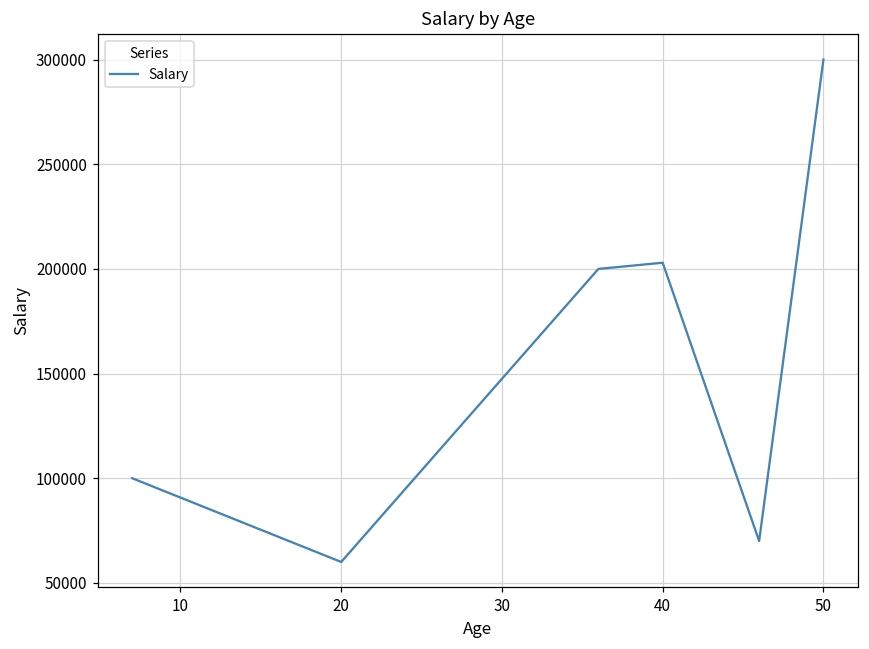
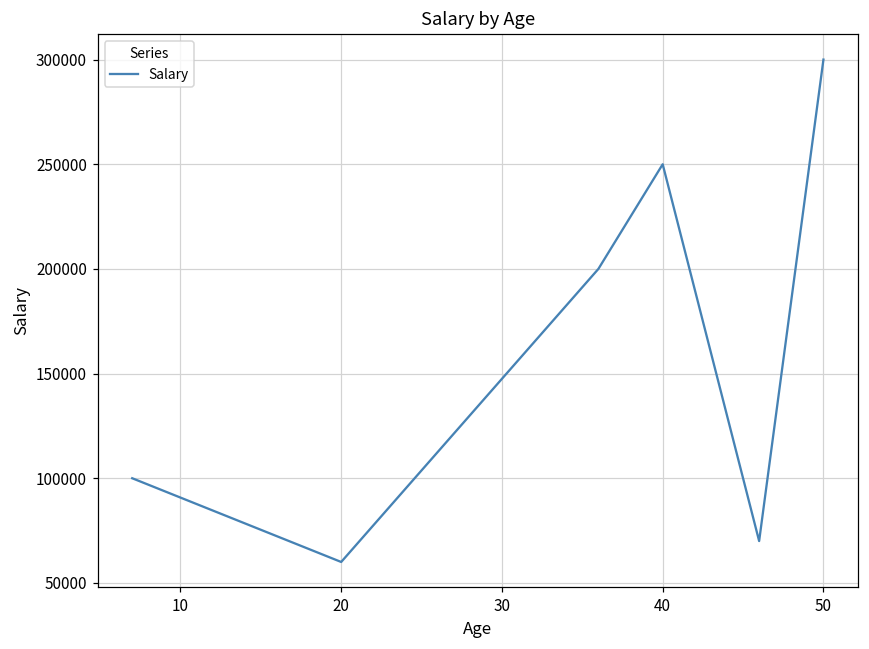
40: 203000 -> 250000
